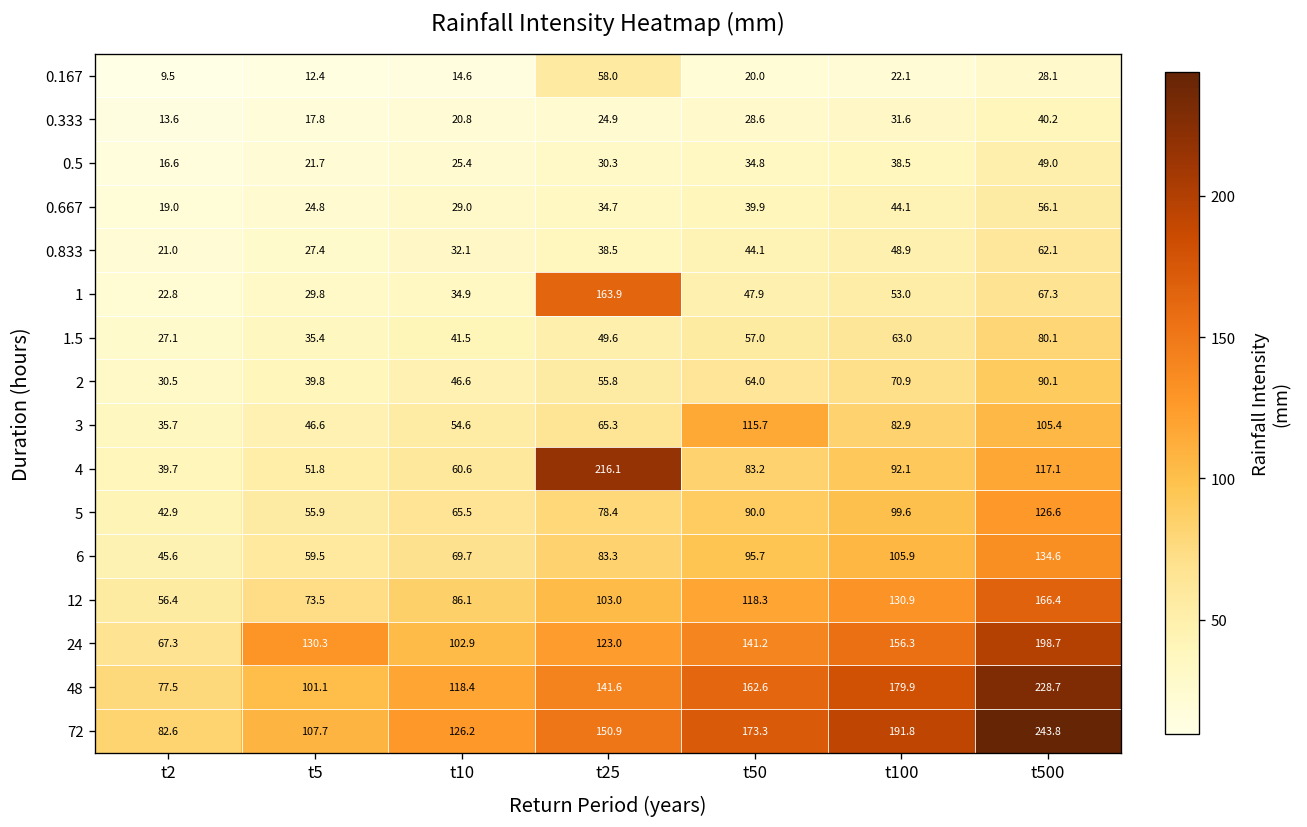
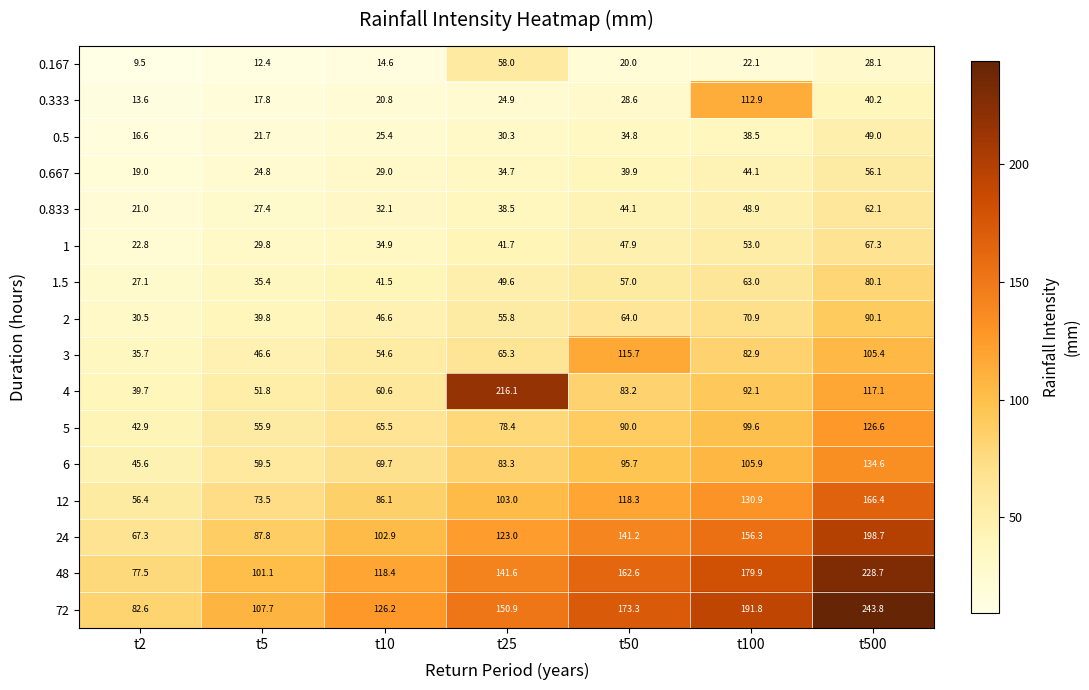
0.333, t100: 31.6 -> 112.9
1, t25: 163.9 -> 41.7
24, t5: 130.3 -> 87.8
